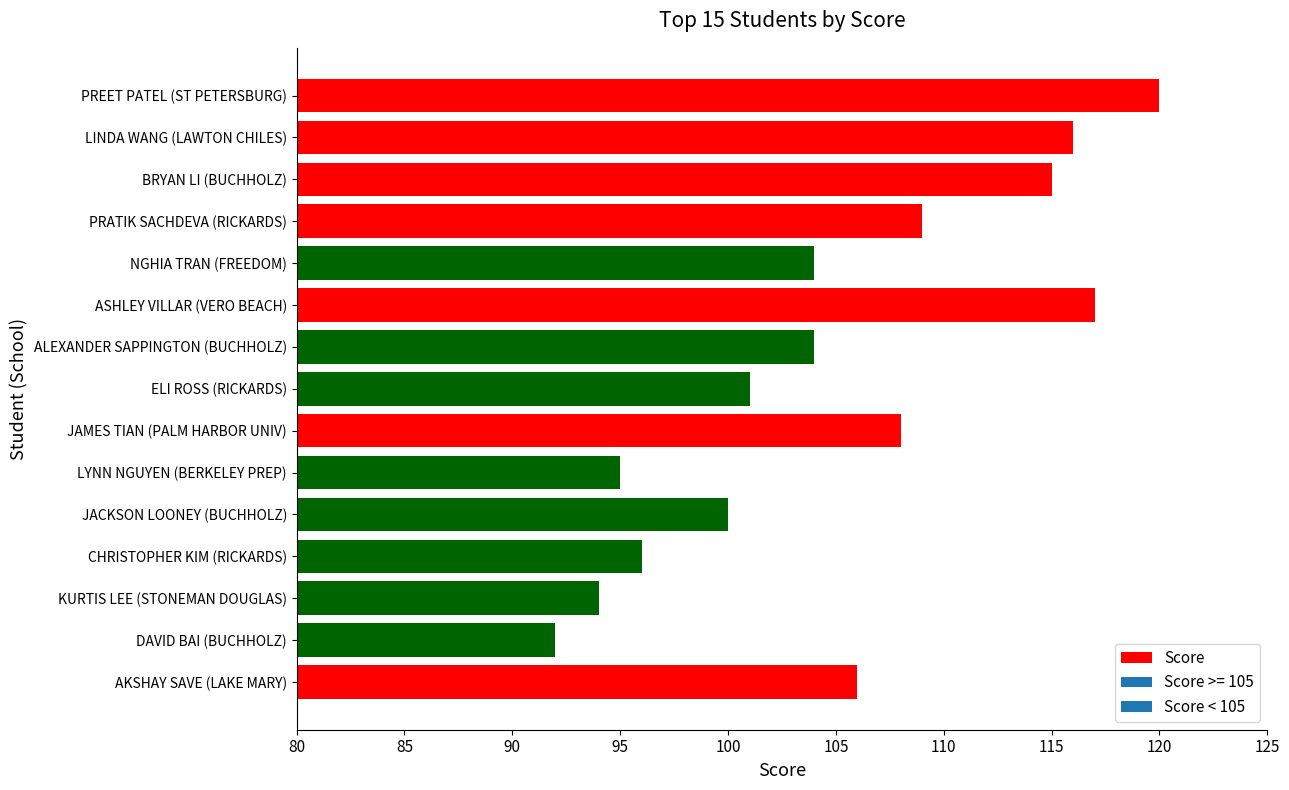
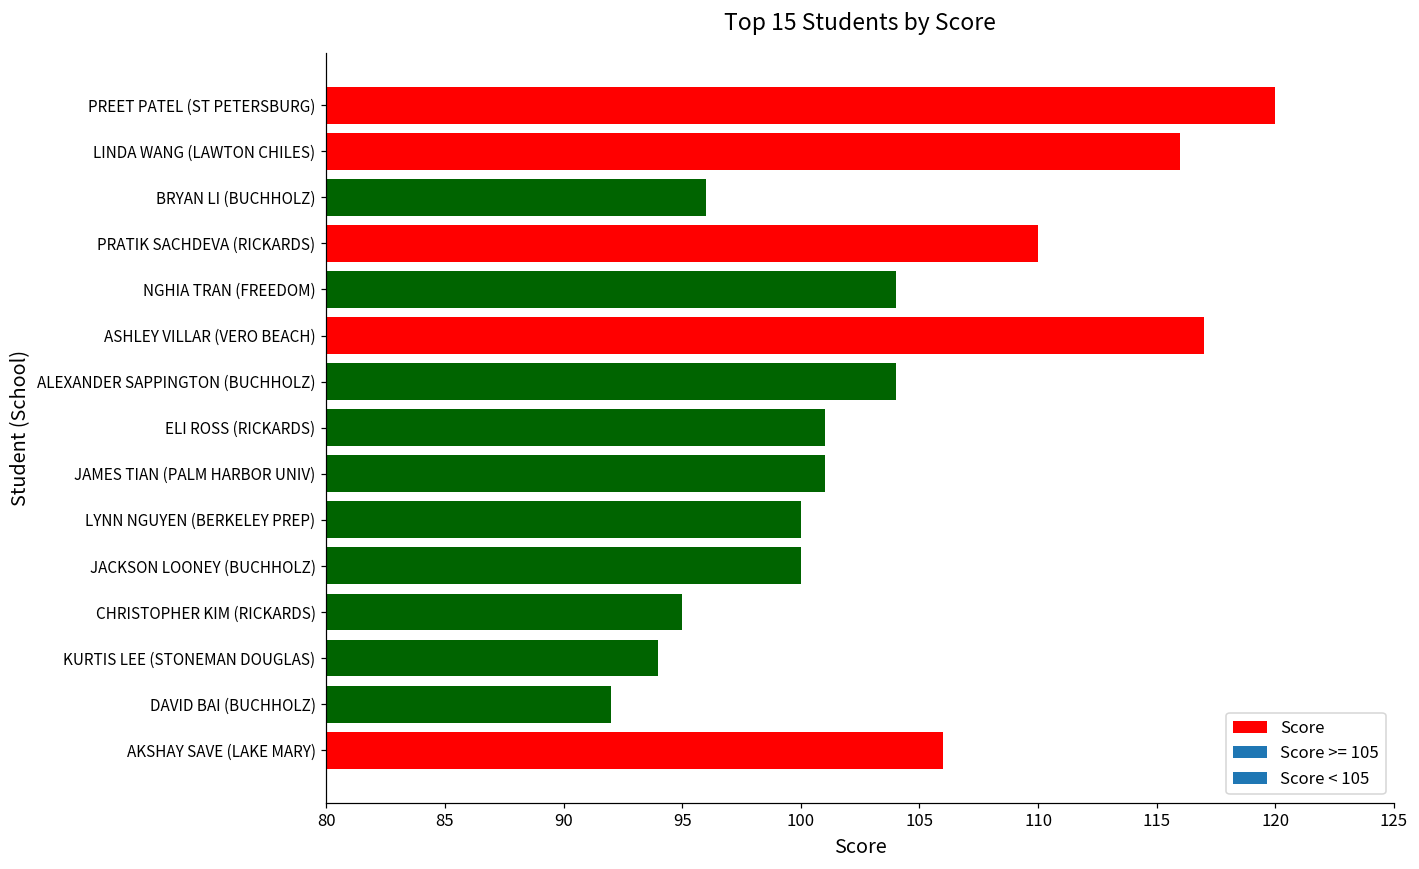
BRYAN LI (BUCHHOLZ): 115 -> 96
PRATIK SACHDEVA (RICKARDS): 109 -> 110
JAMES TIAN (PALM HARBOR UNIV): 108 -> 101
LYNN NGUYEN (BERKELEY PREP): 95 -> 100
CHRISTOPHER KIM (RICKARDS): 96 -> 95
